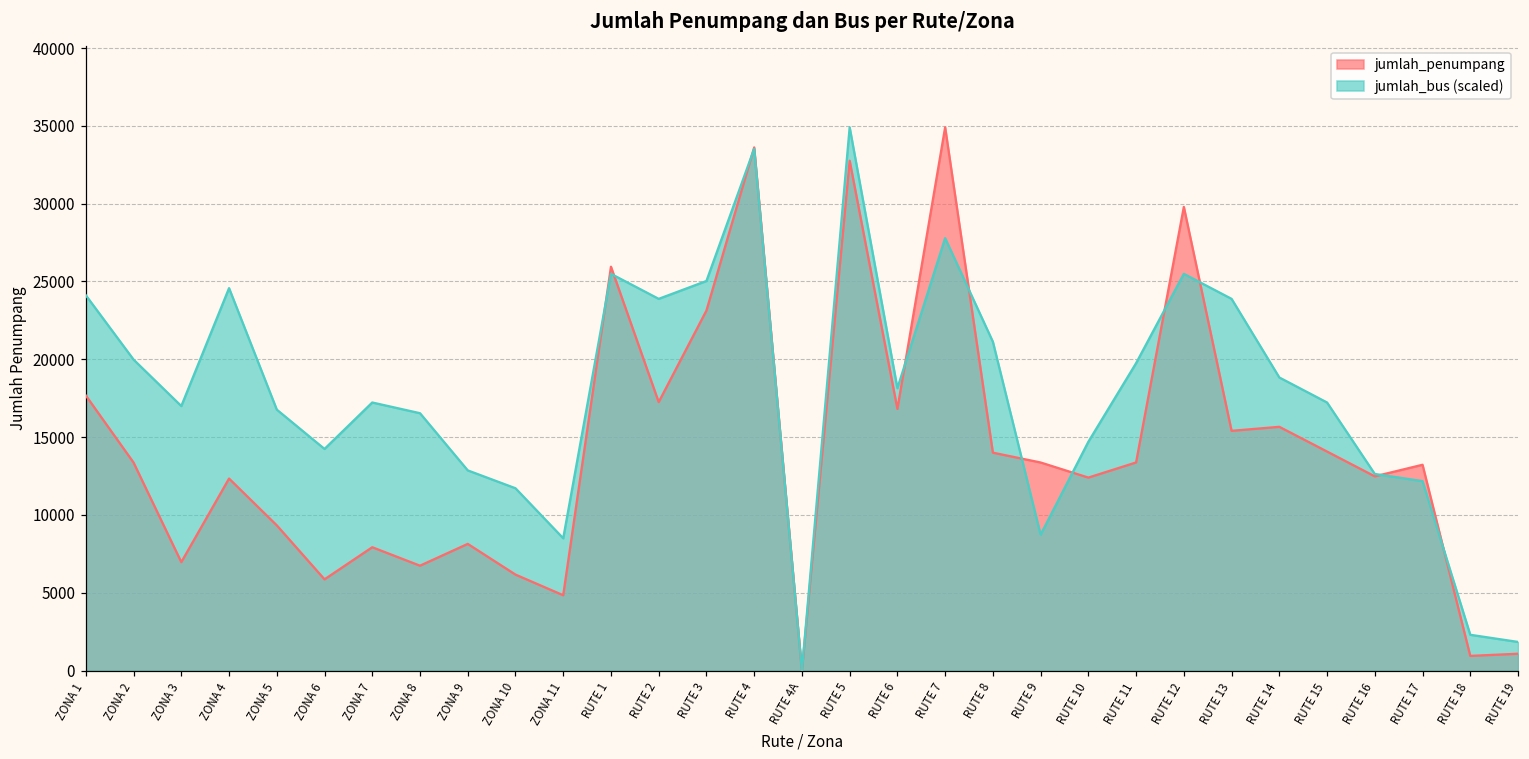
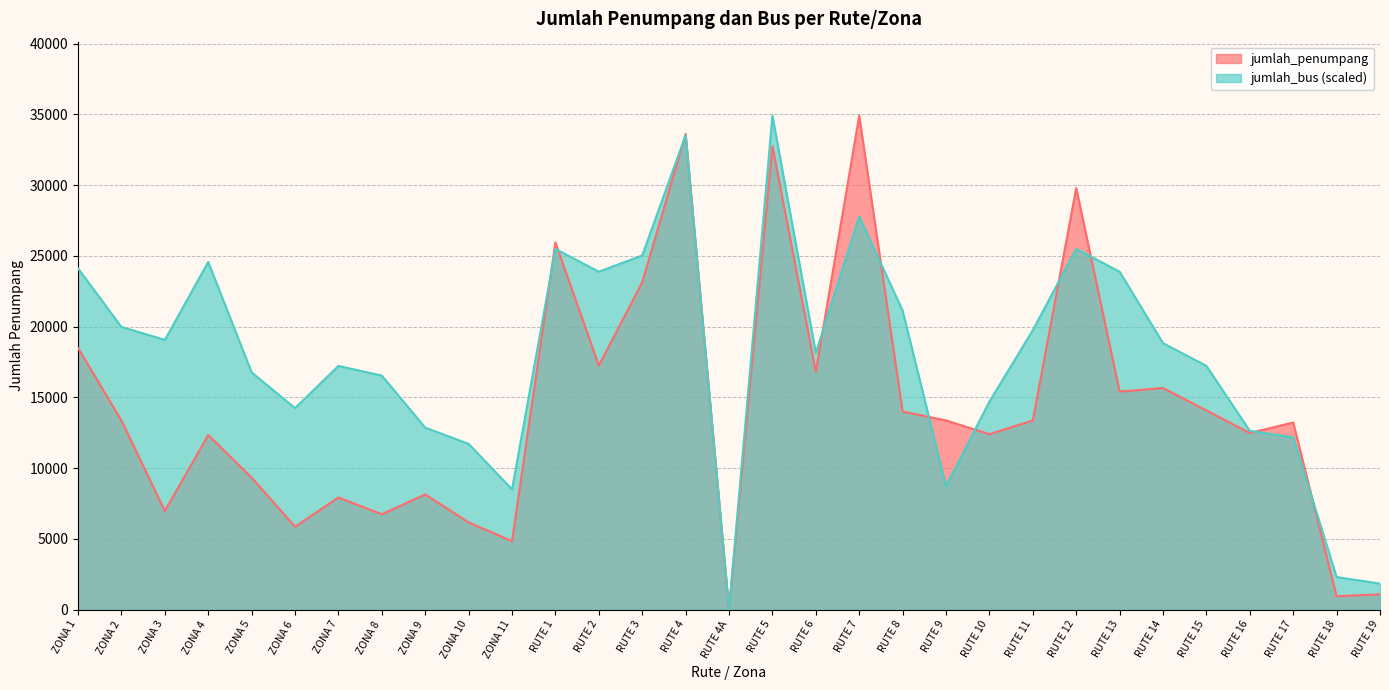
jumlah_penumpang, ZONA 1: 17700 -> 18500
jumlah_bus (scaled), ZONA 3: 17000 -> 19100
